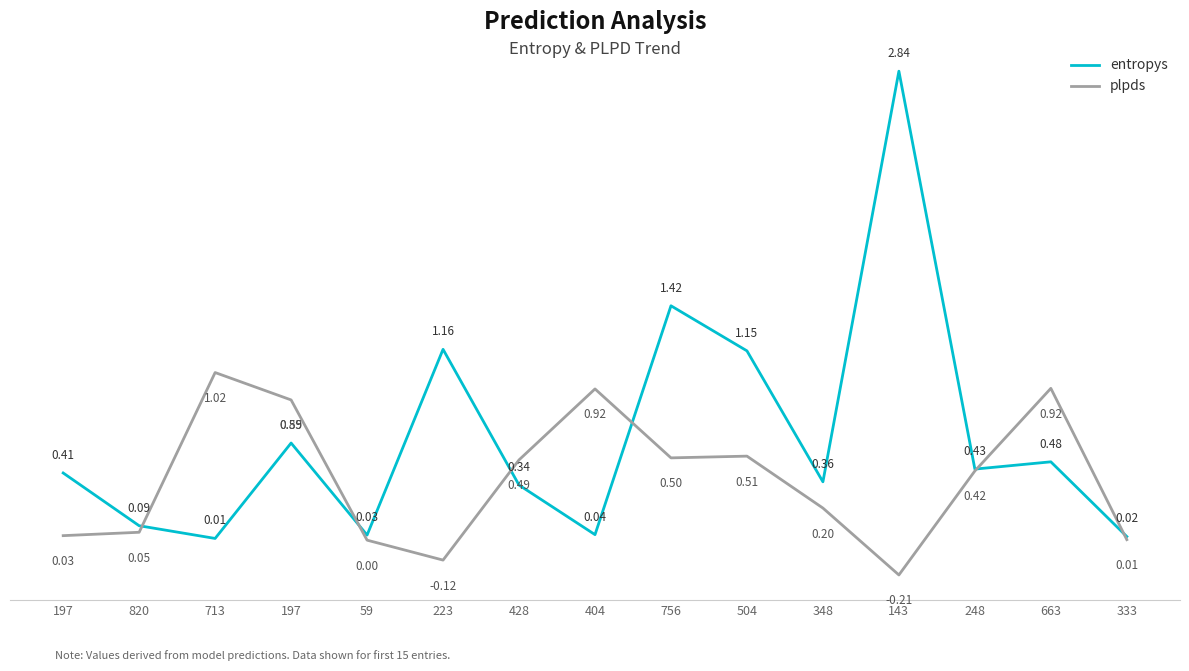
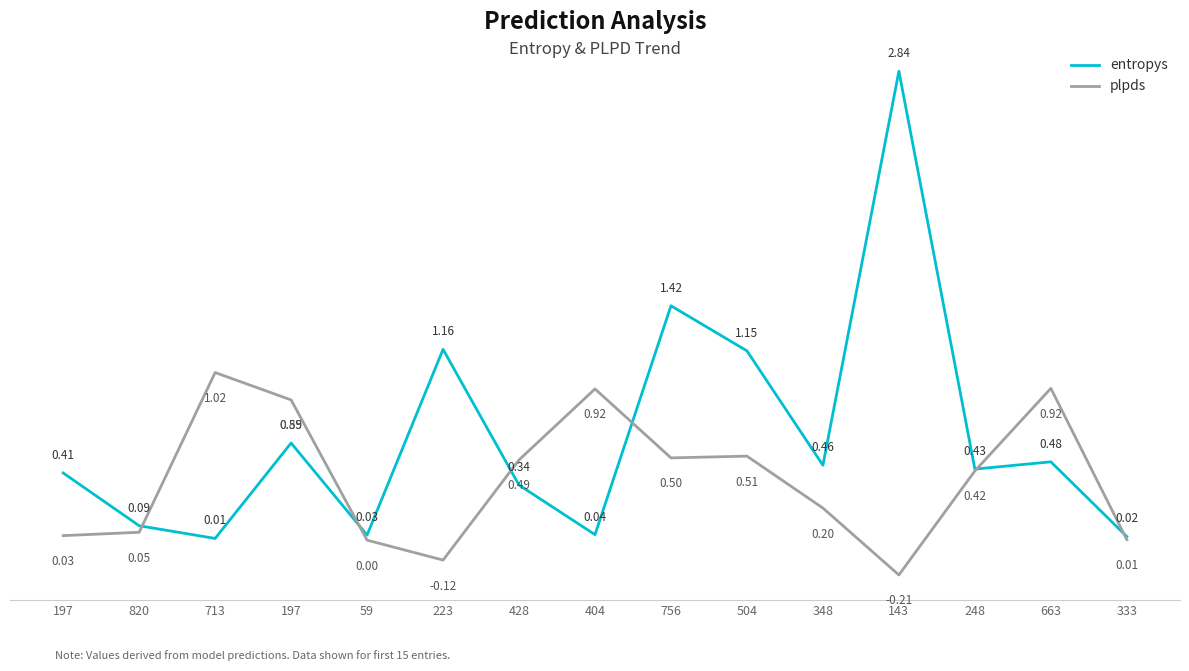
entropys, 348: 0.36 -> 0.46
